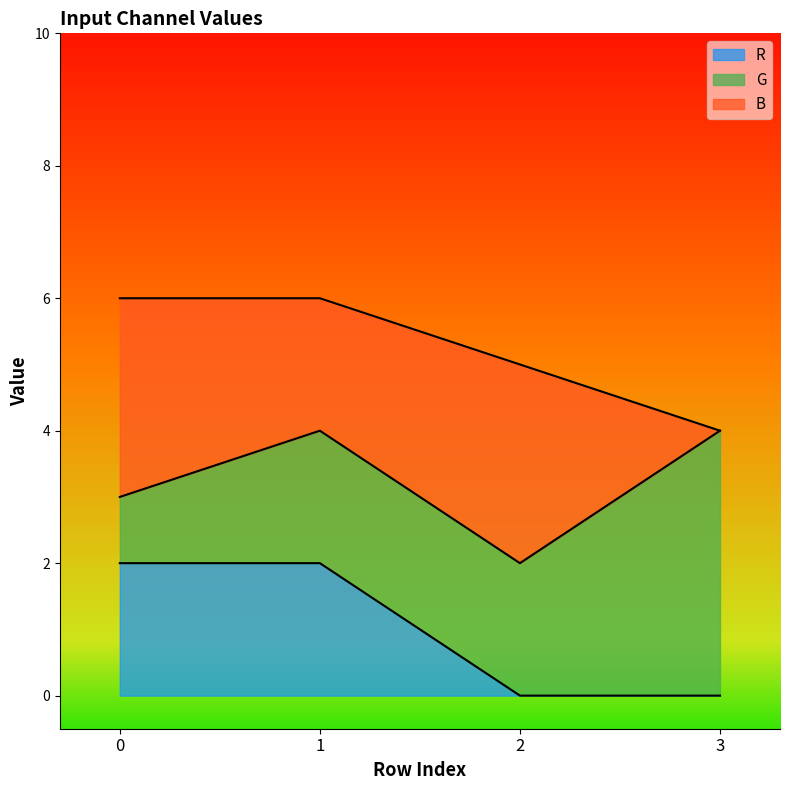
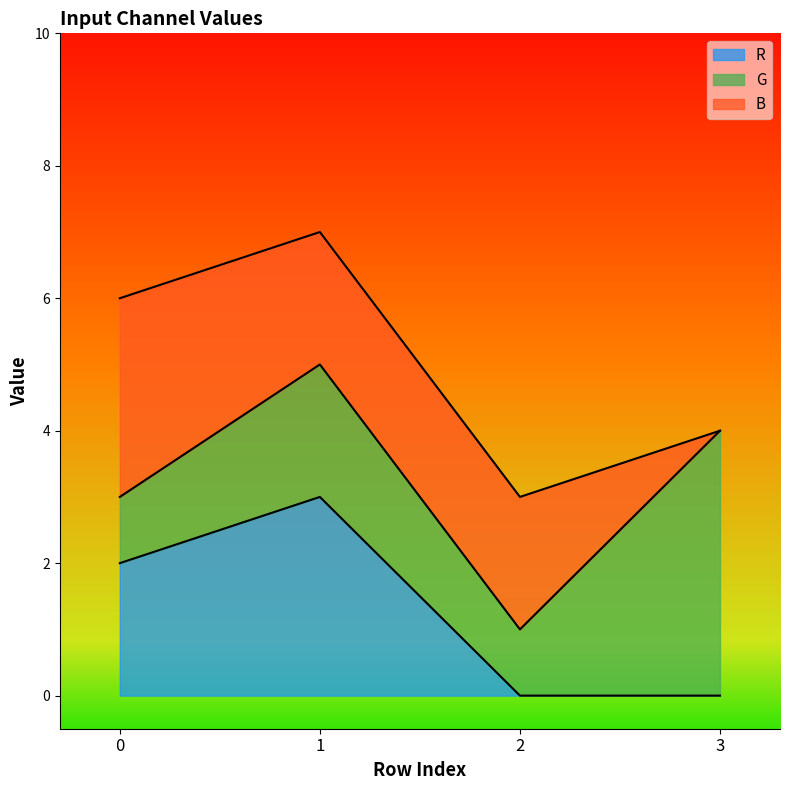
R, 1: 2 -> 3
G, 2: 2 -> 1
B, 2: 3 -> 2
